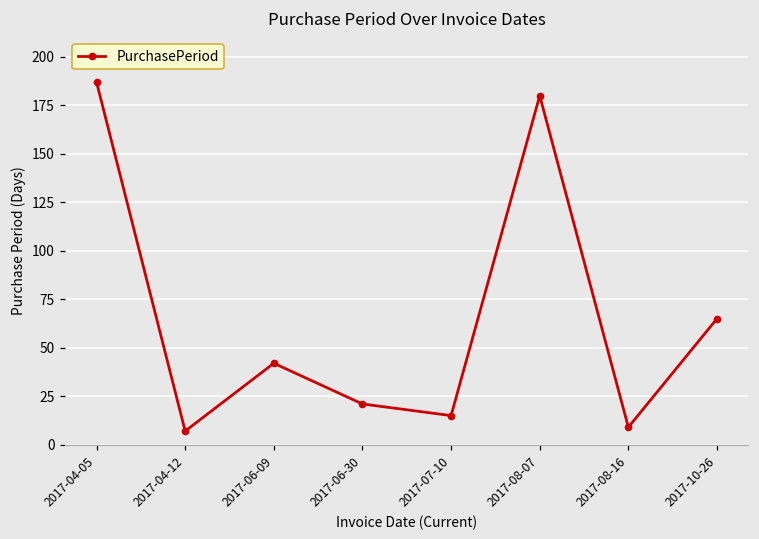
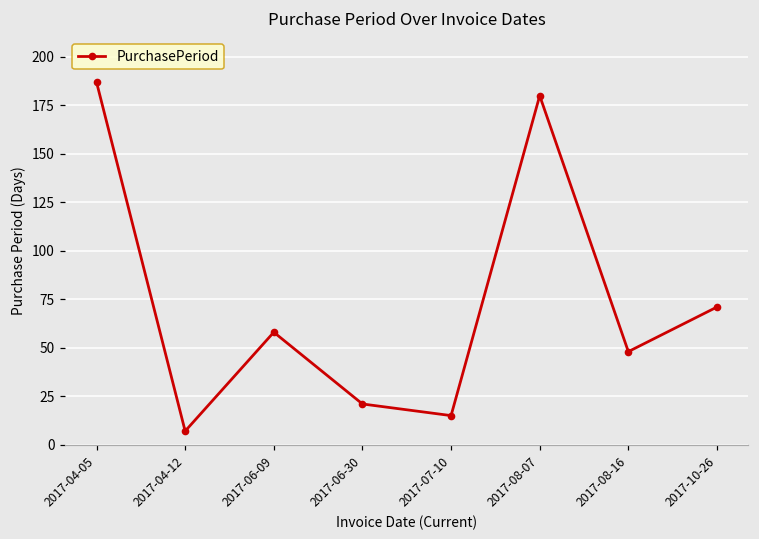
2017-06-09: 42 -> 58
2017-08-16: 9 -> 48
2017-10-26: 65 -> 71
